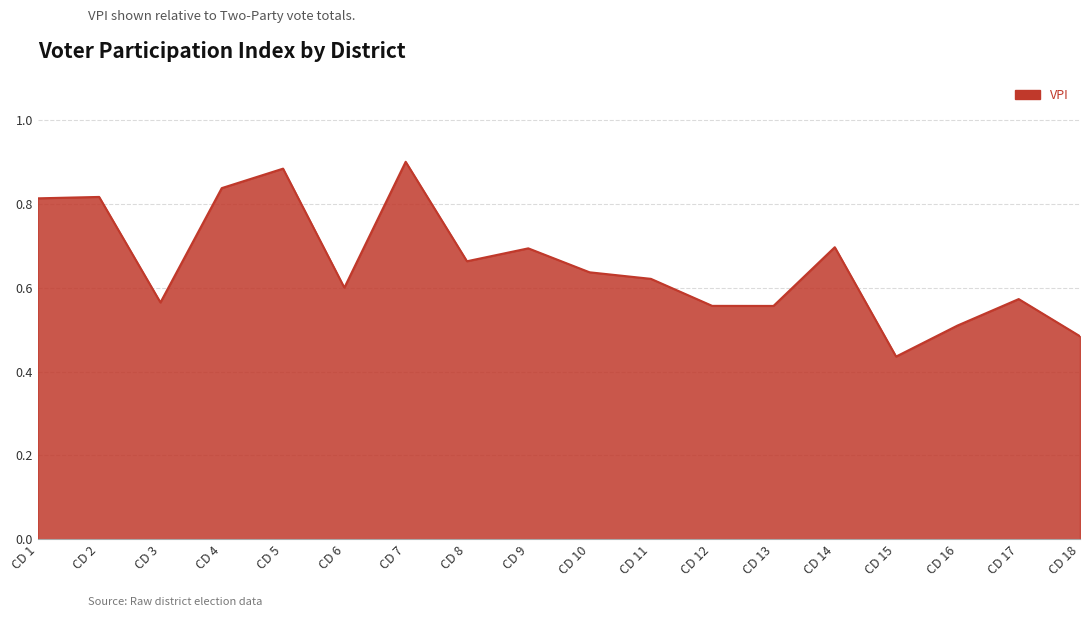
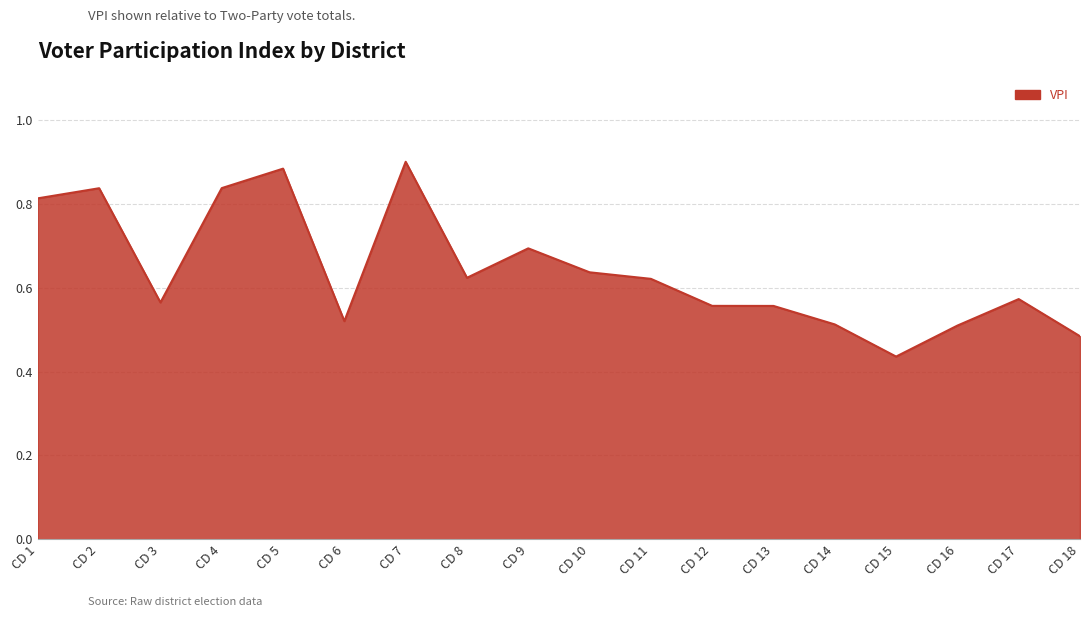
CD 2: 0.82 -> 0.84
CD 6: 0.60 -> 0.52
CD 8: 0.66 -> 0.62
CD 14: 0.70 -> 0.51
